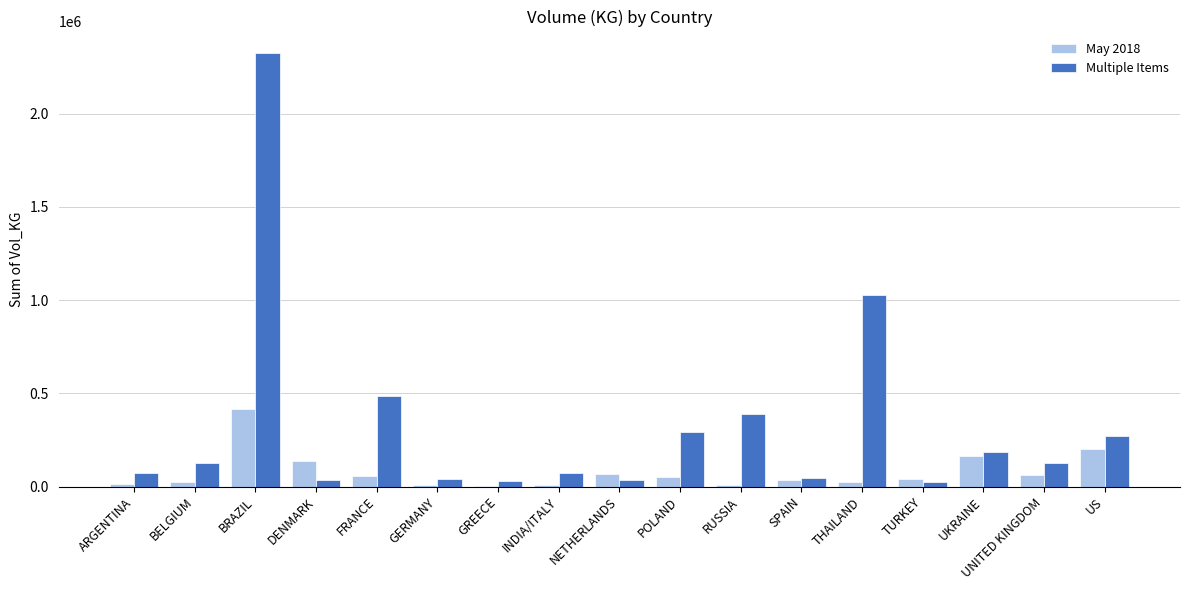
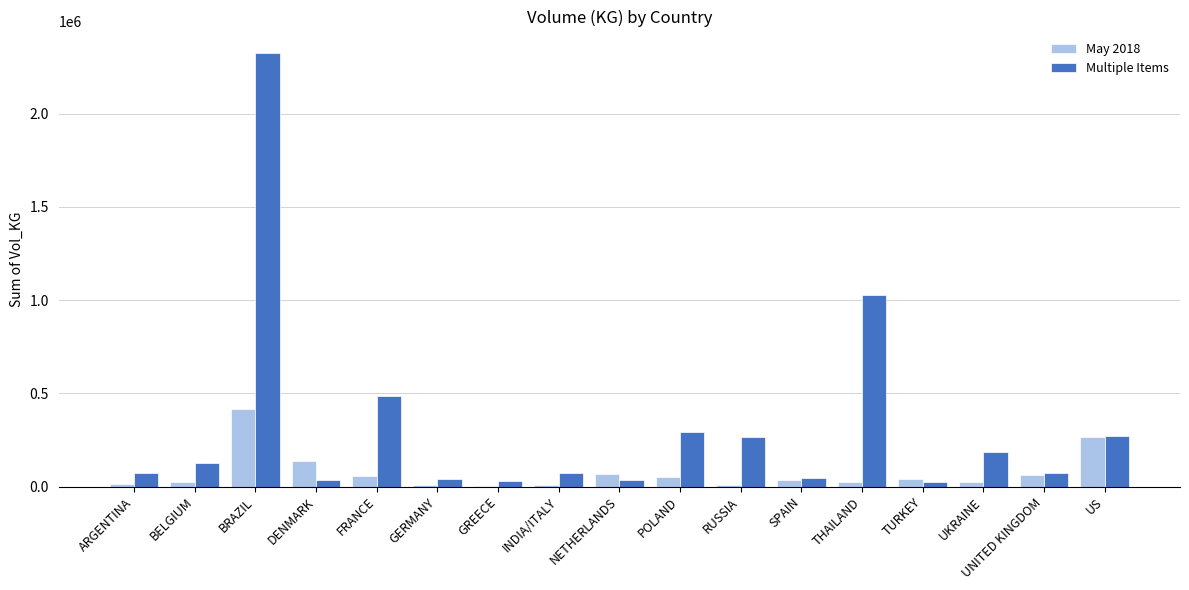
Multiple Items, RUSSIA: 390000 -> 270000
May 2018, UKRAINE: 160000 -> 30000
Multiple Items, UNITED KINGDOM: 130000 -> 70000
May 2018, US: 200000 -> 270000
